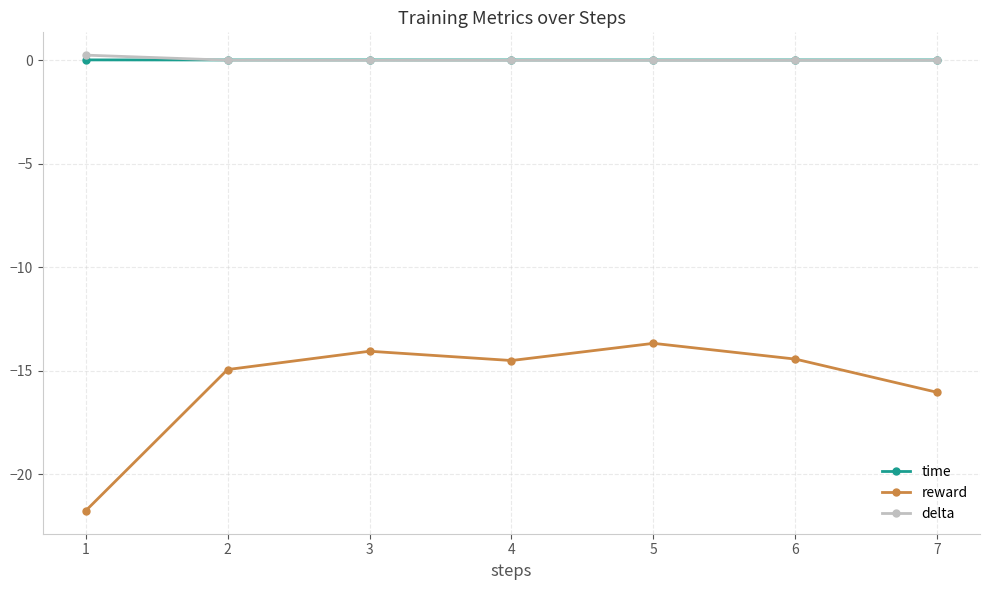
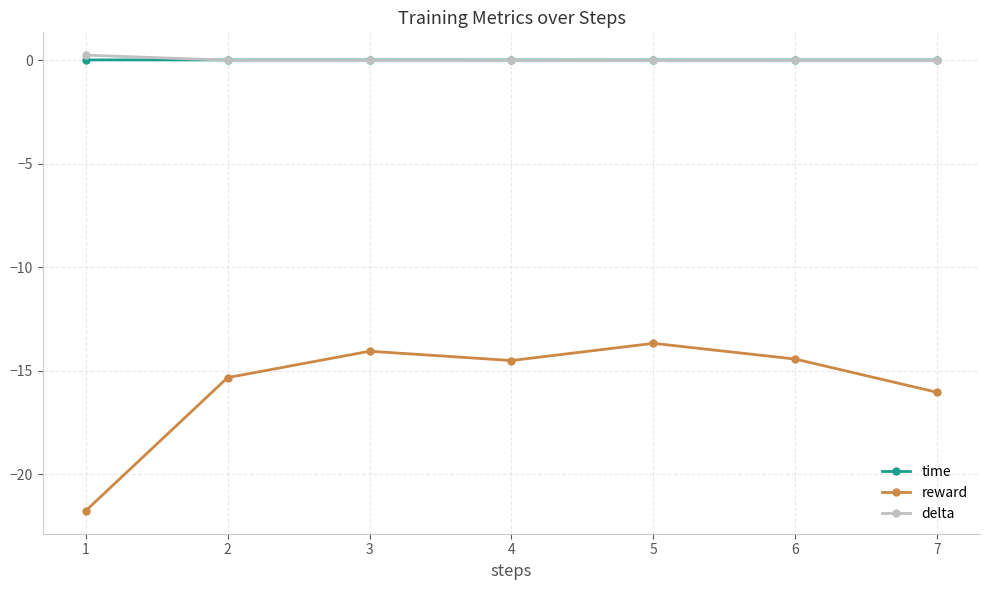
reward, 2: -14.9 -> -15.3
